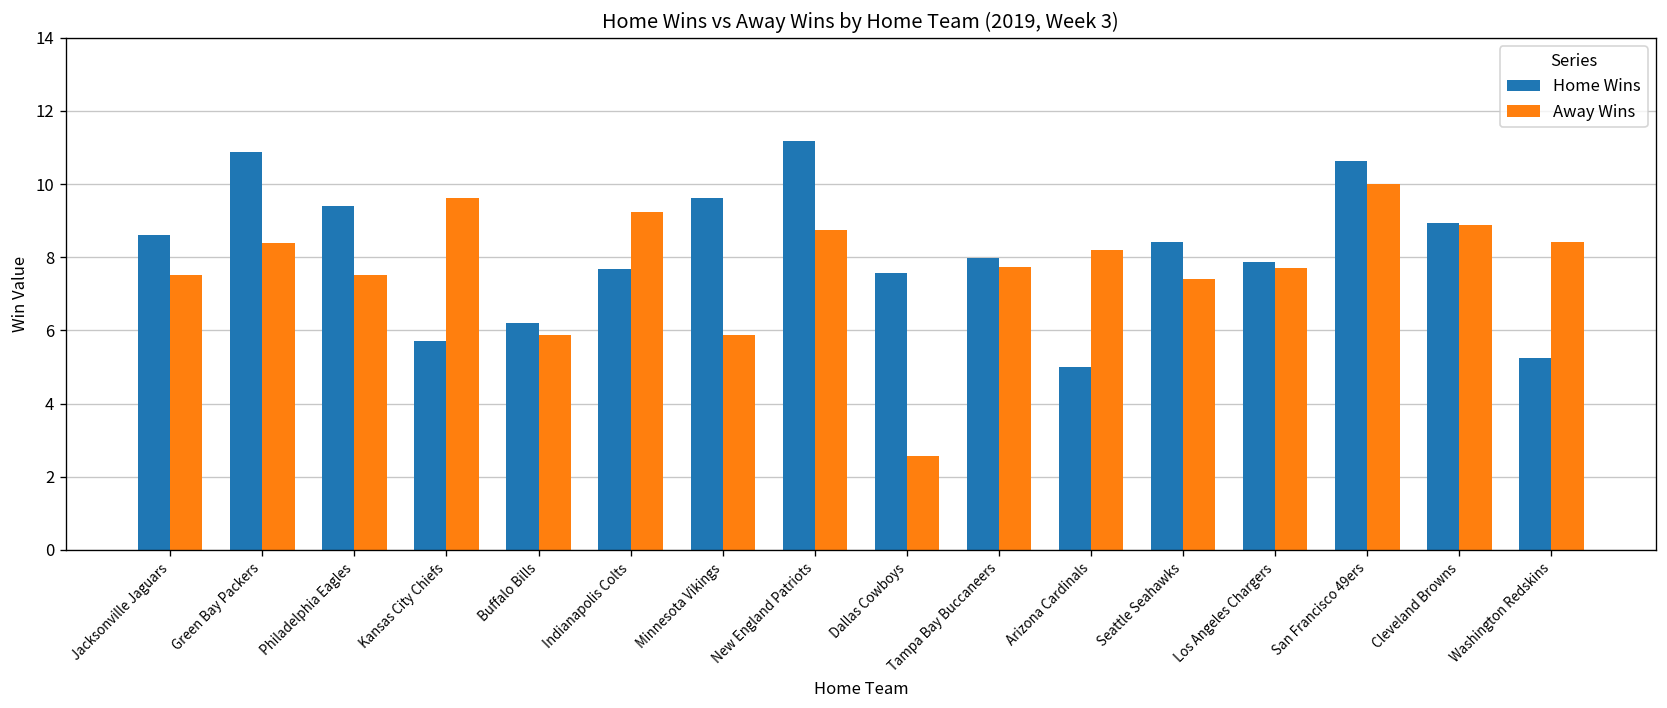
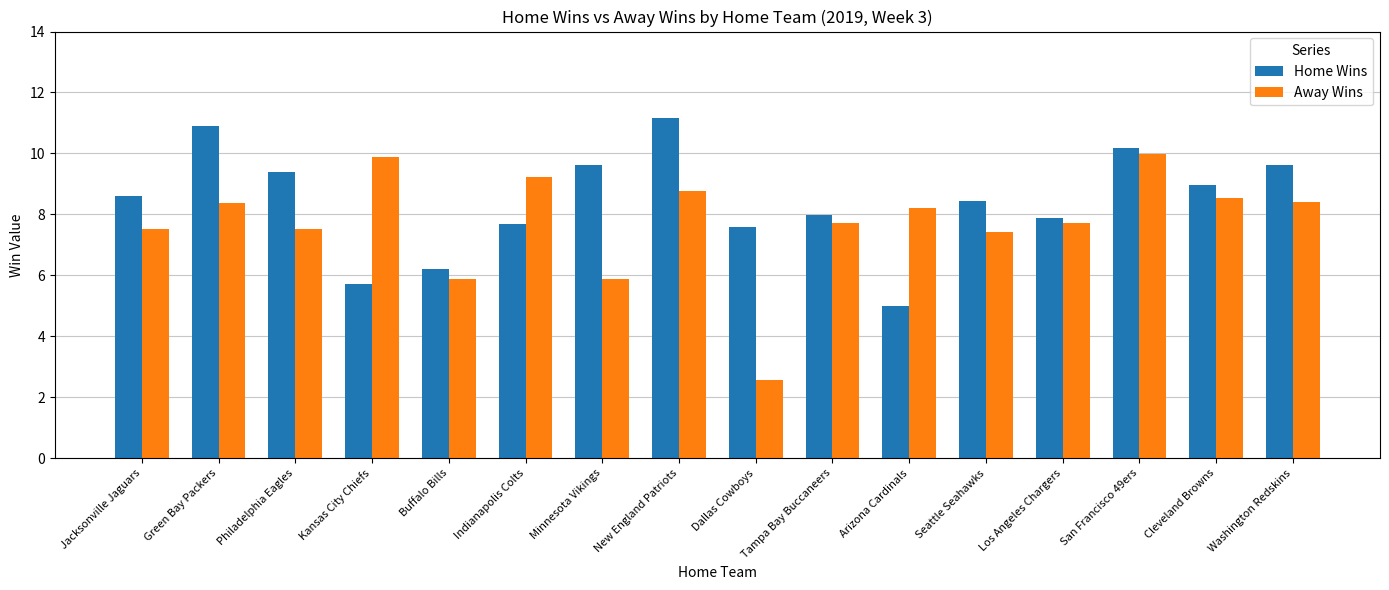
Away Wins, Kansas City Chiefs: 9.6 -> 9.9
Home Wins, San Francisco 49ers: 10.6 -> 10.2
Away Wins, Cleveland Browns: 8.9 -> 8.5
Home Wins, Washington Redskins: 5.3 -> 9.6
